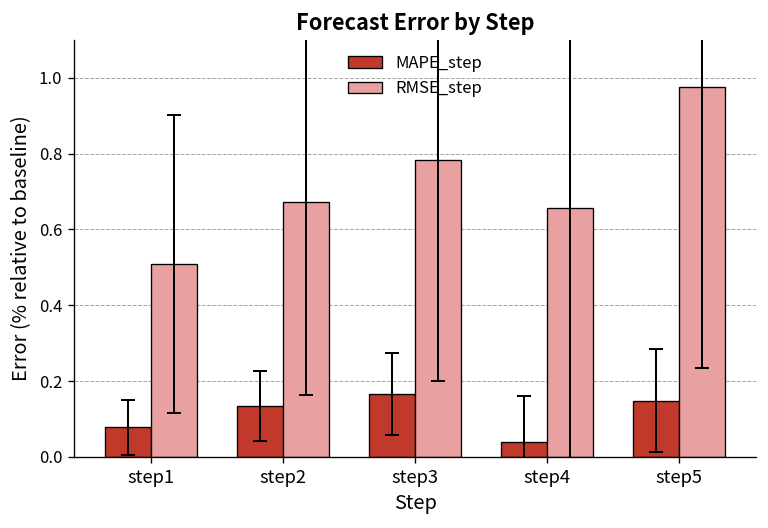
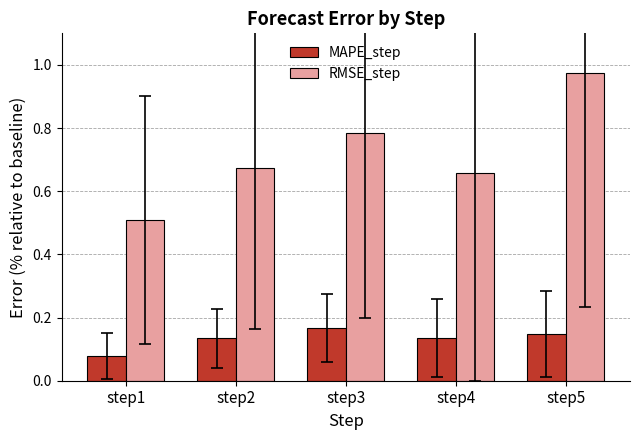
MAPE_step, step4: 0.04 -> 0.14
